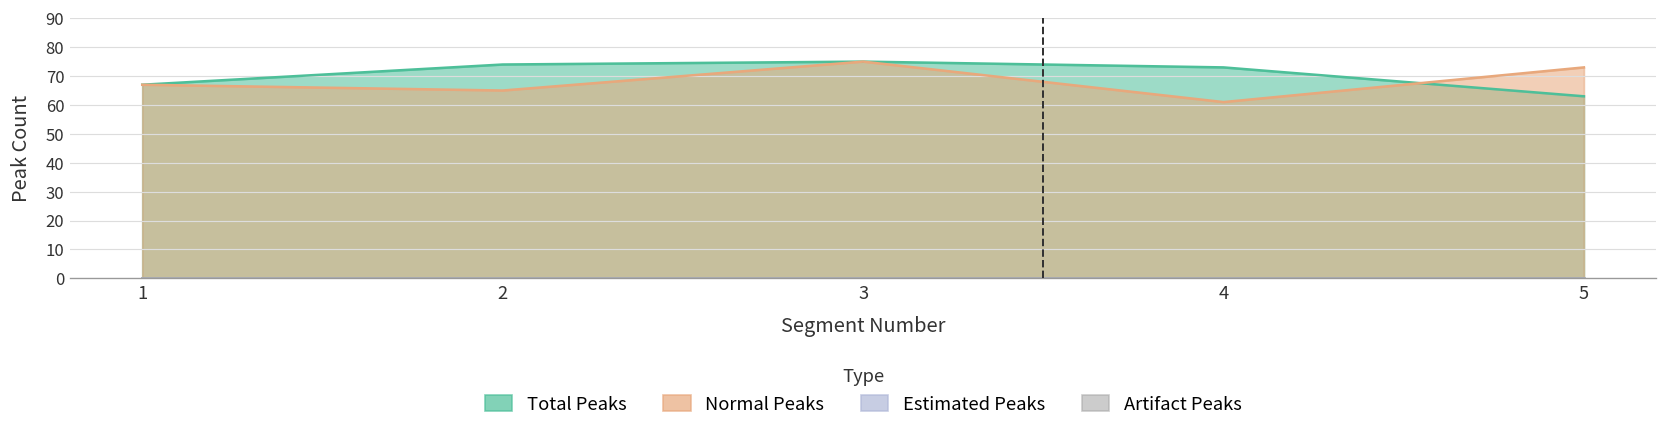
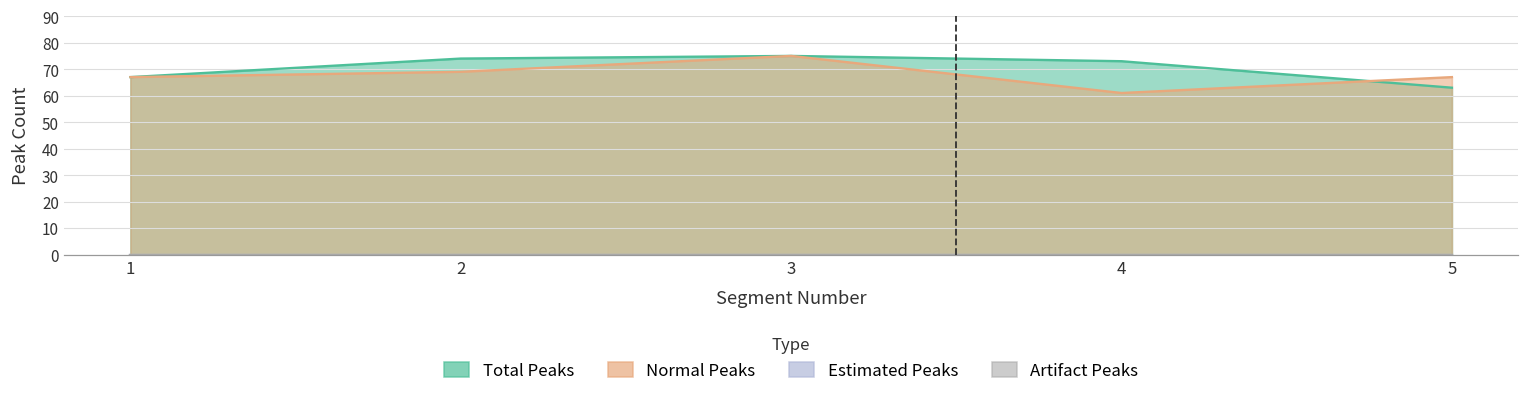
Normal Peaks, 2: 65 -> 69
Normal Peaks, 5: 73 -> 67
